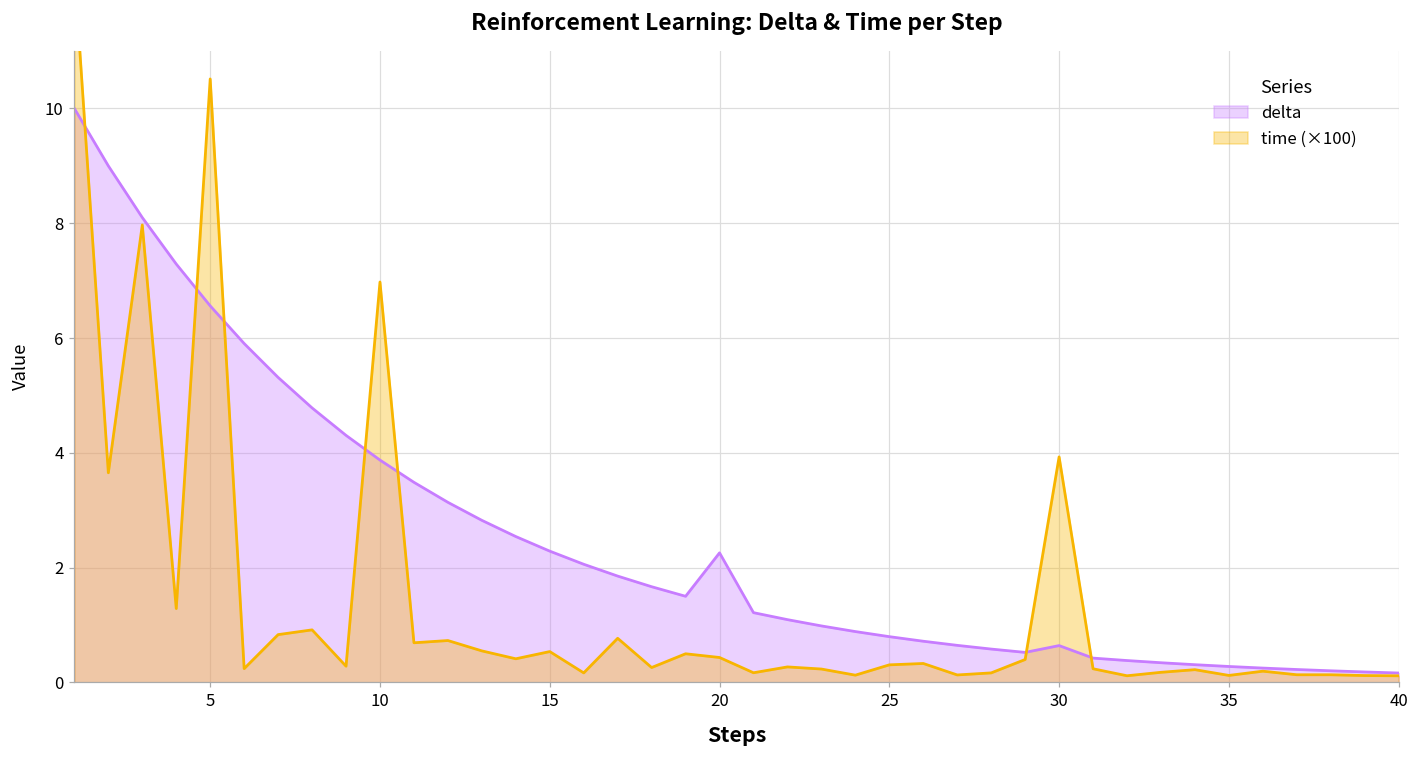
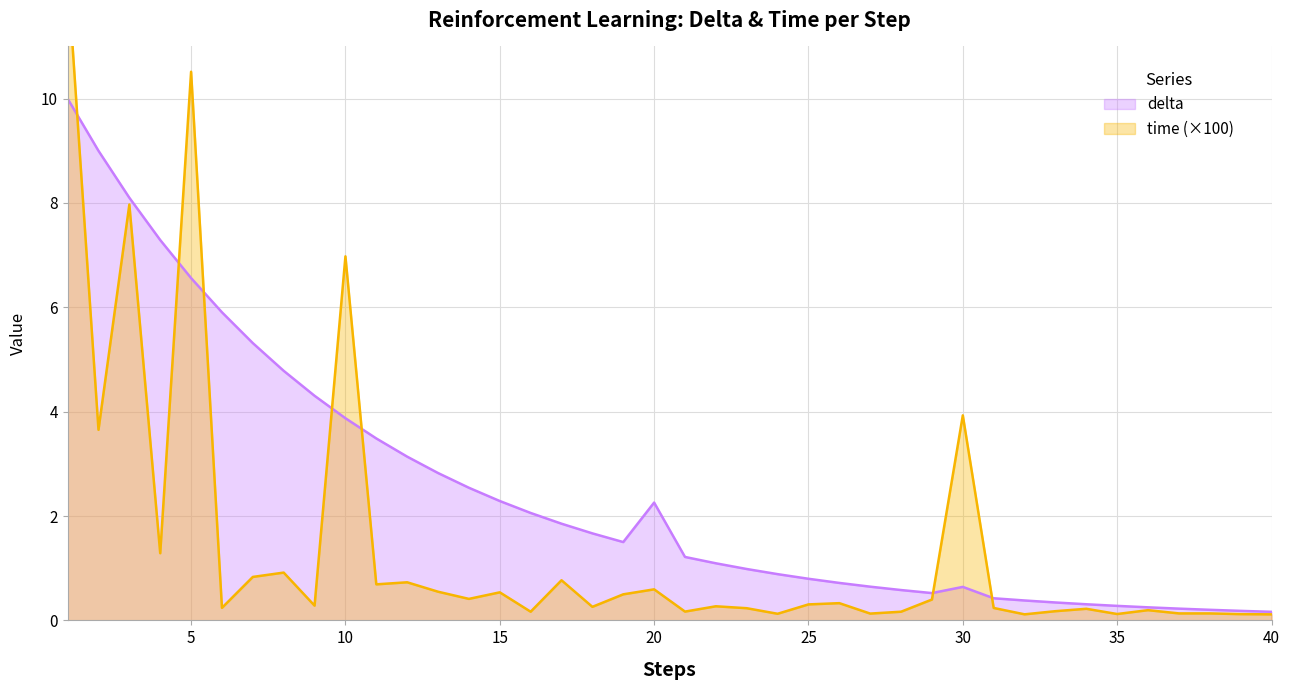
time (×100), 20: 0.4 -> 0.6
